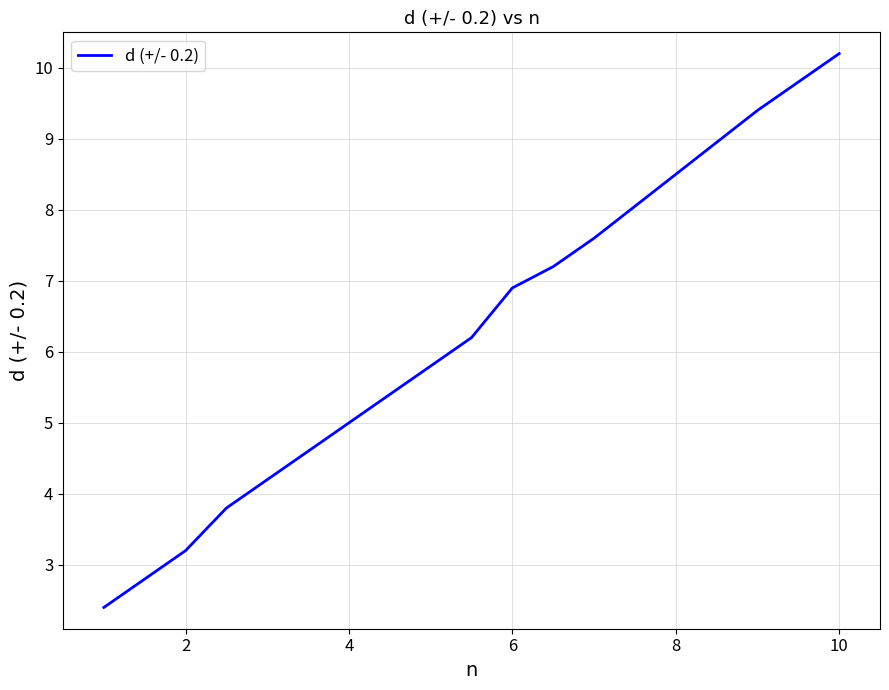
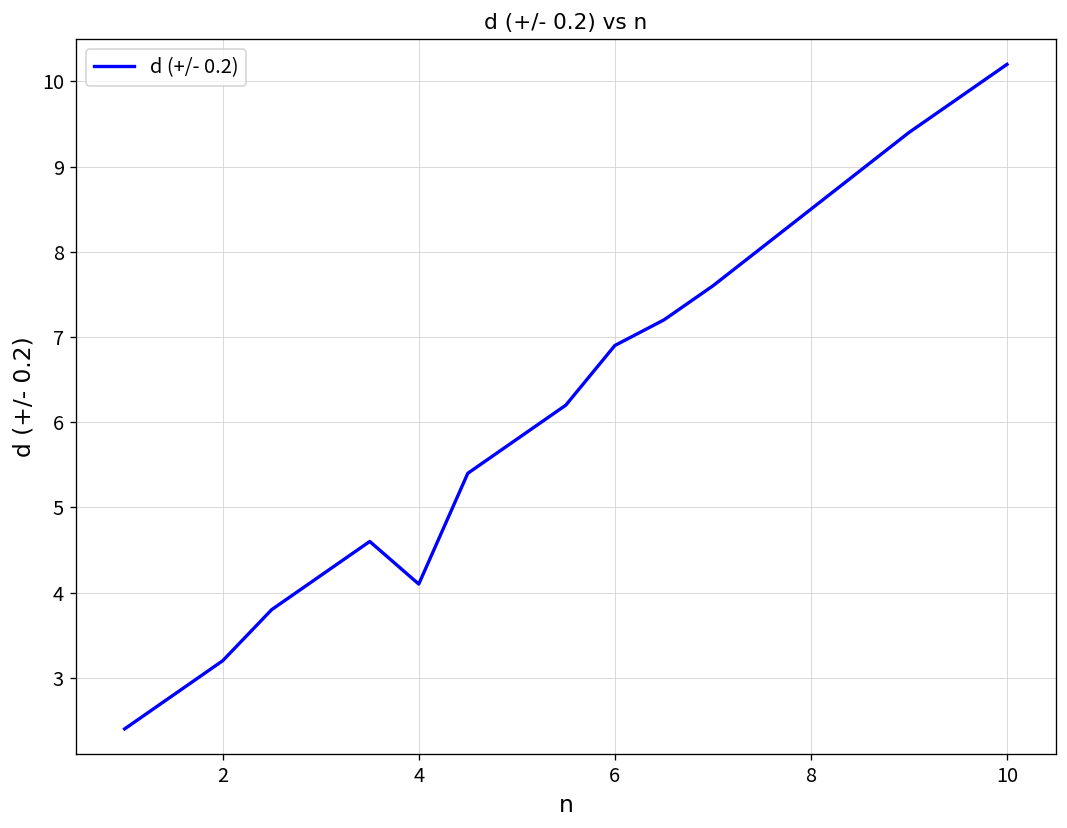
4: 5.0 -> 4.1
